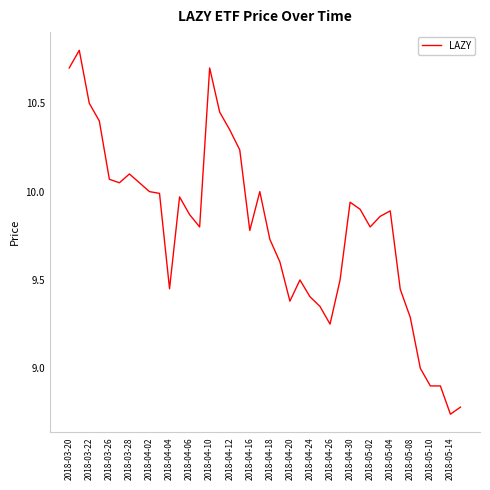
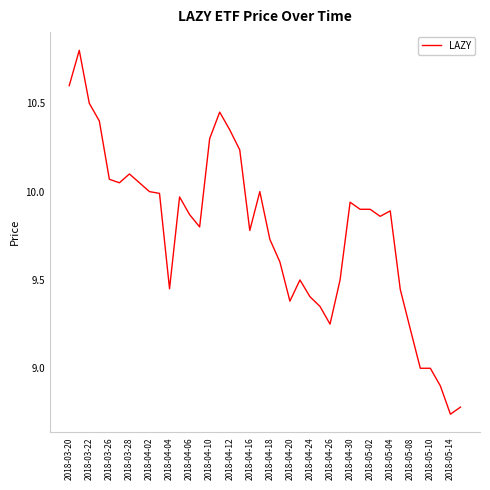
2018-03-20: 10.7 -> 10.6
2018-04-10: 10.7 -> 10.3
2018-05-02: 9.8 -> 9.9
2018-05-08: 9.29 -> 9.22
2018-05-10: 8.9 -> 9.0
